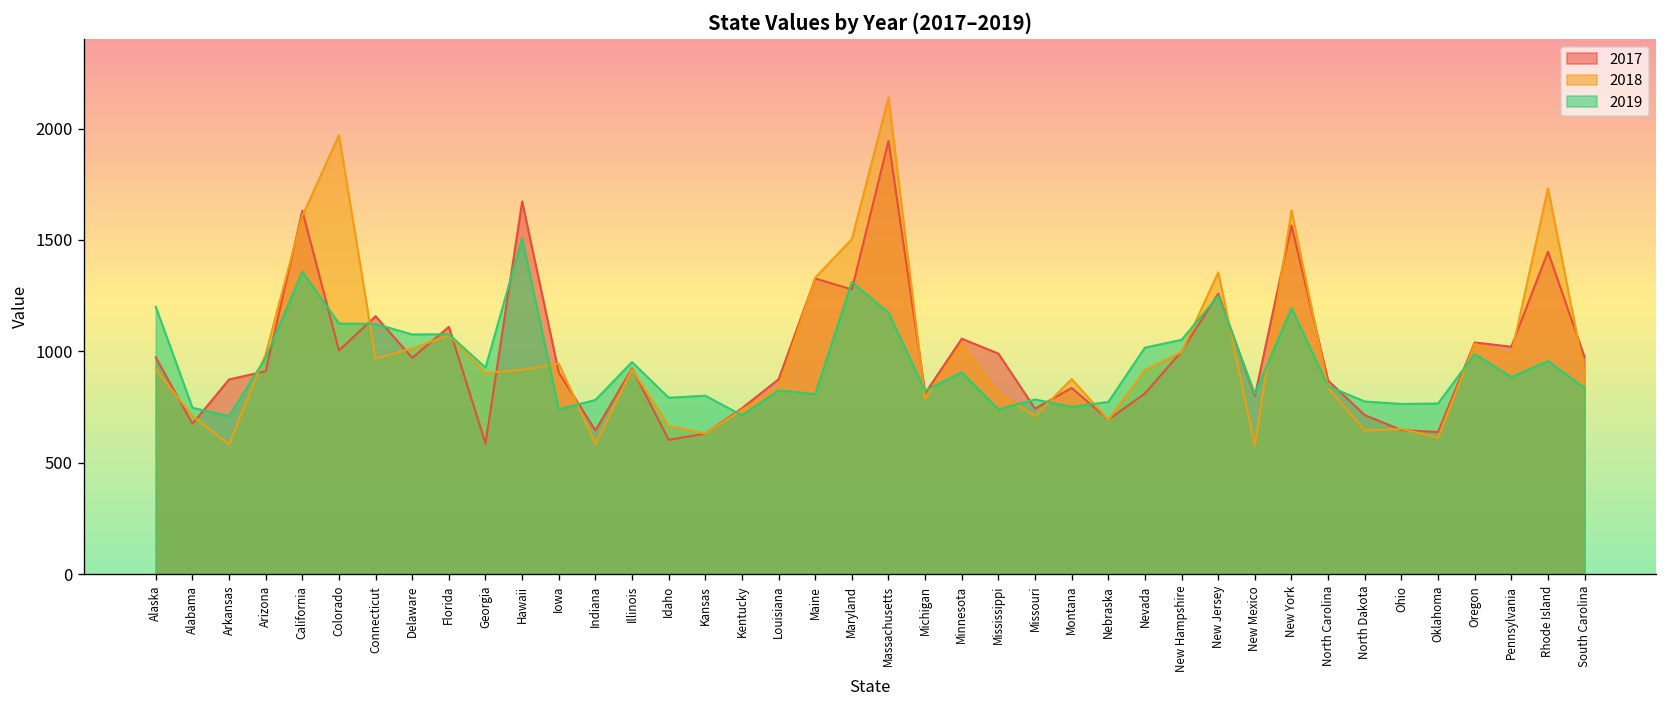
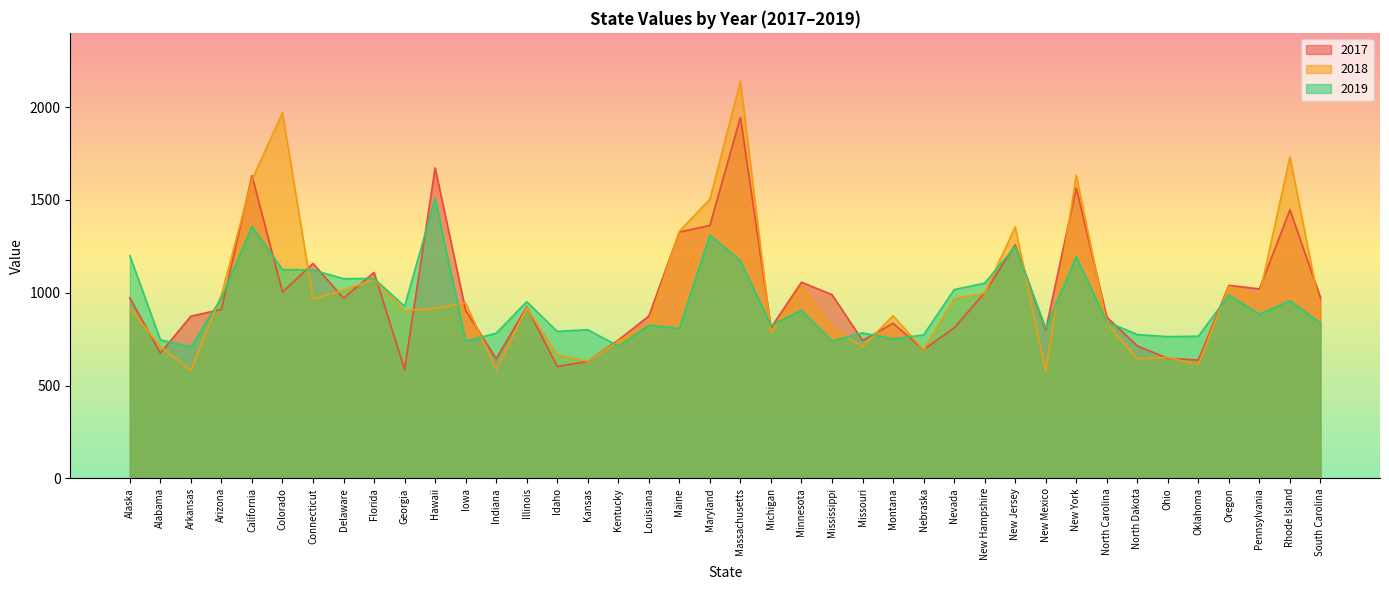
2017, Maryland: 1280 -> 1360
2018, Nevada: 920 -> 970
